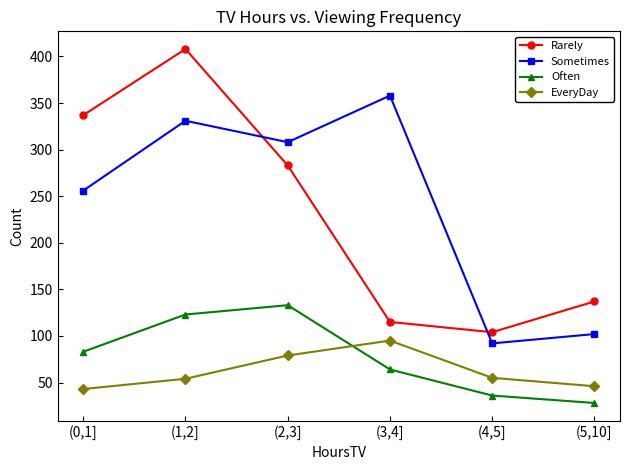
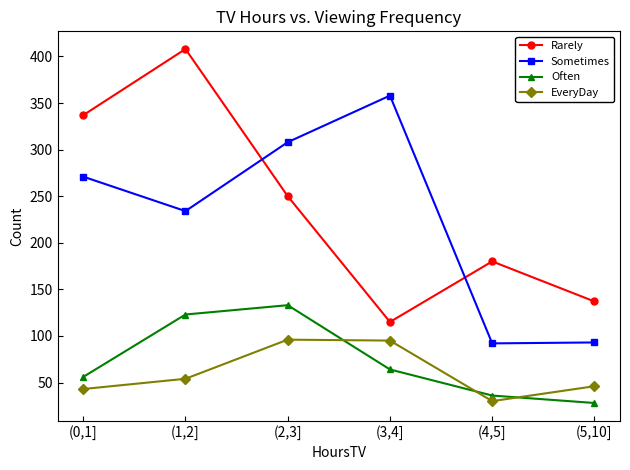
Sometimes, (0,1]: 260 -> 270
Often, (0,1]: 80 -> 60
Sometimes, (1,2]: 330 -> 230
Rarely, (2,3]: 280 -> 250
EveryDay, (2,3]: 80 -> 100
Rarely, (4,5]: 100 -> 180
EveryDay, (4,5]: 60 -> 30
Sometimes, (5,10]: 100 -> 90
